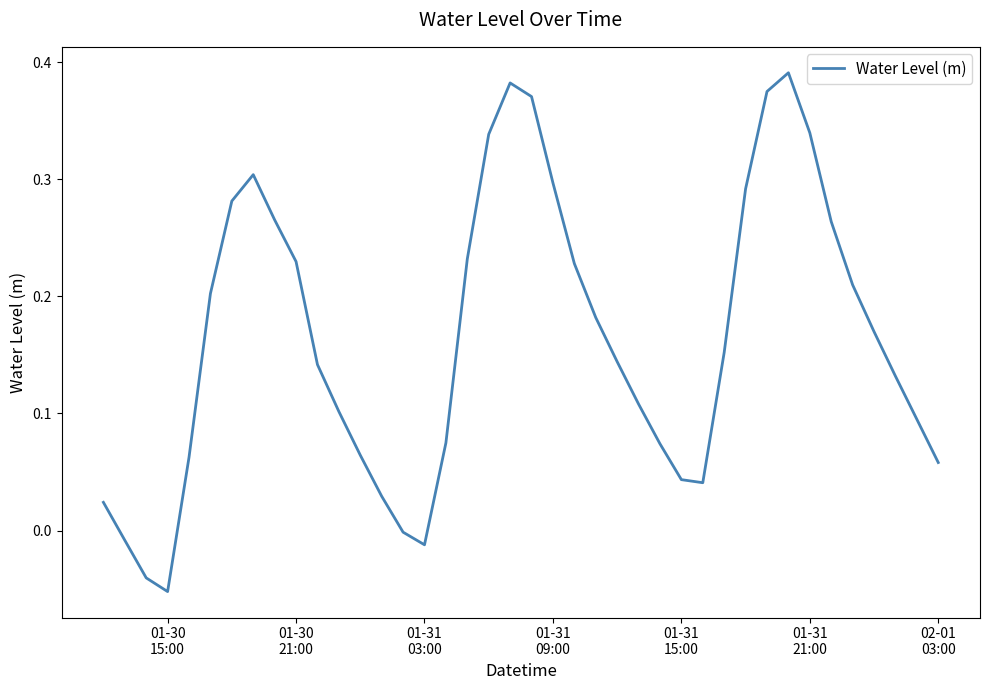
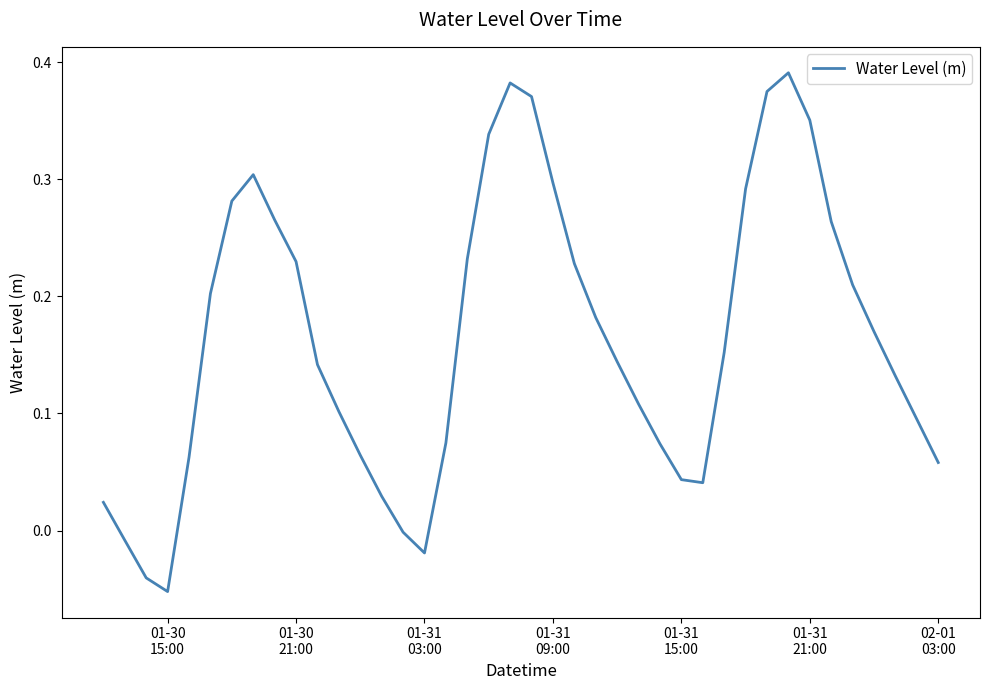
01-31 03:00: -0.012 -> -0.019
01-31 21:00: 0.340 -> 0.351
